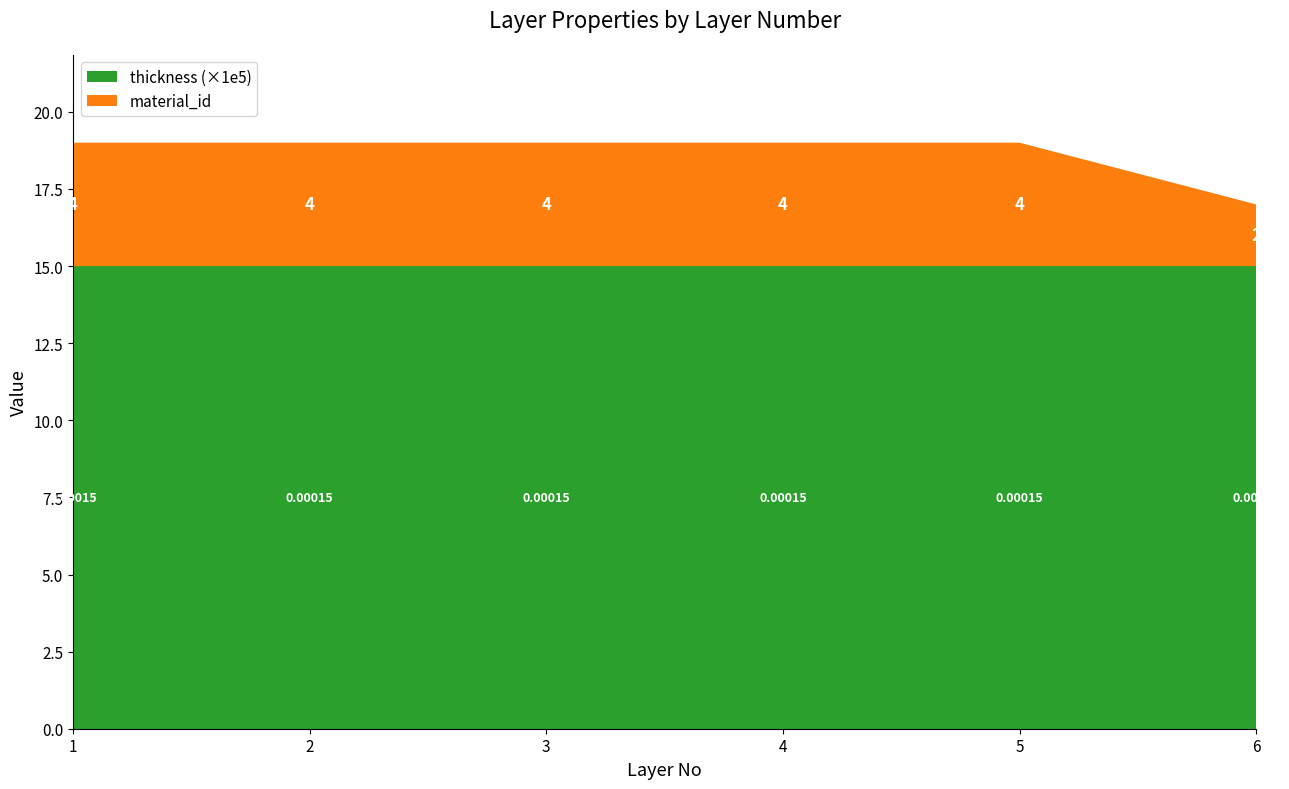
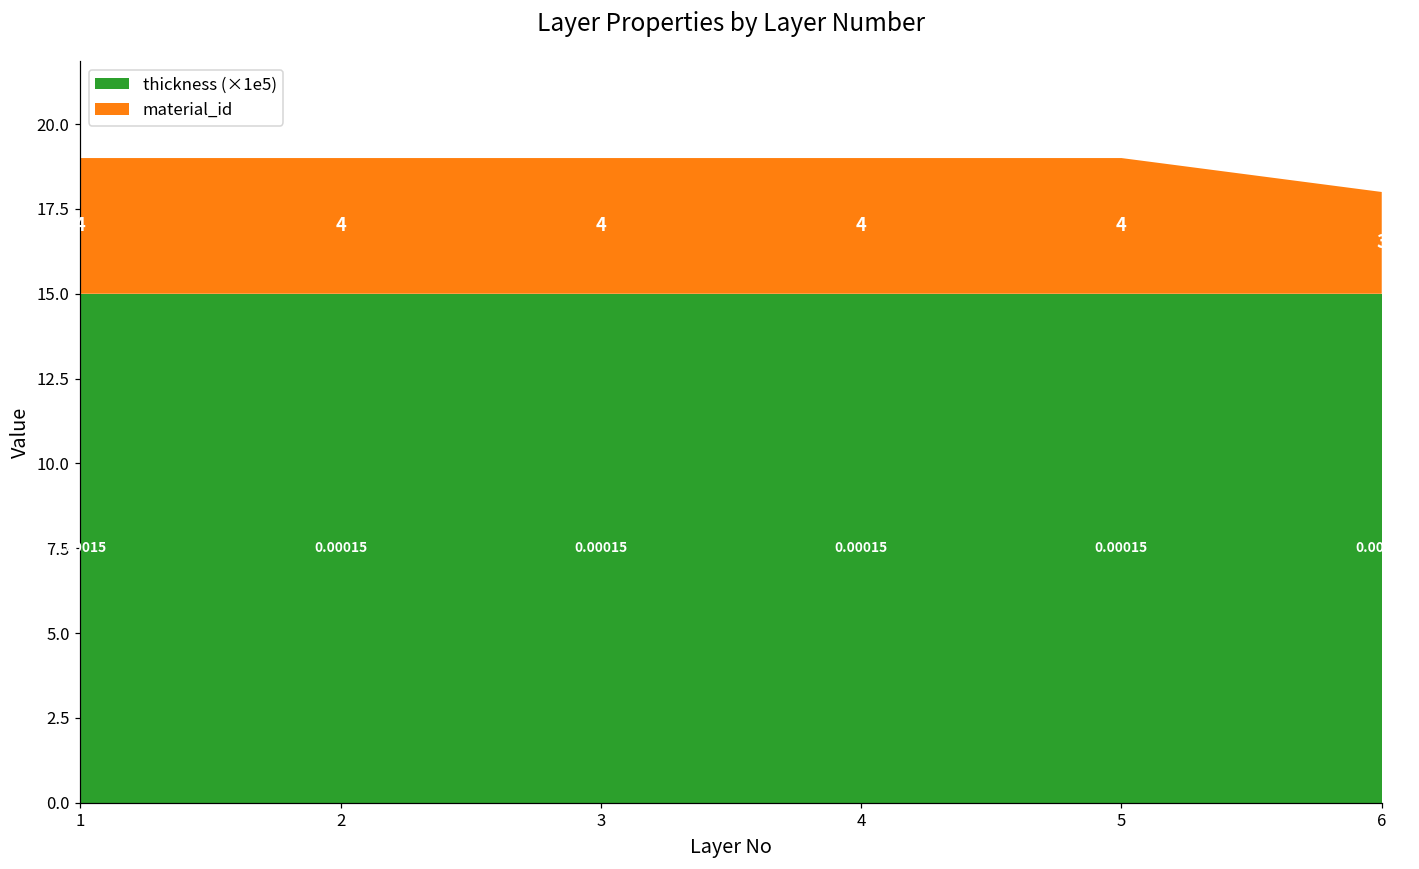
material_id, 6: 2 -> 3
